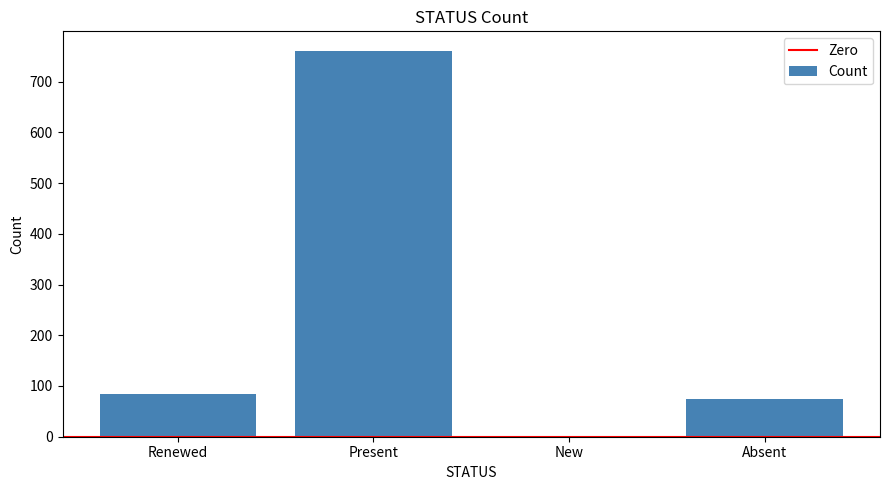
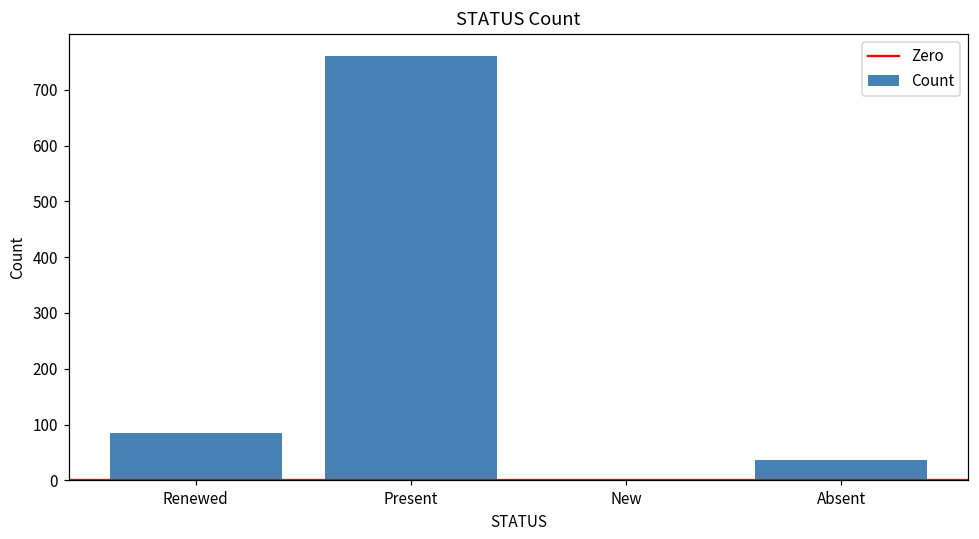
Absent: 70 -> 40
